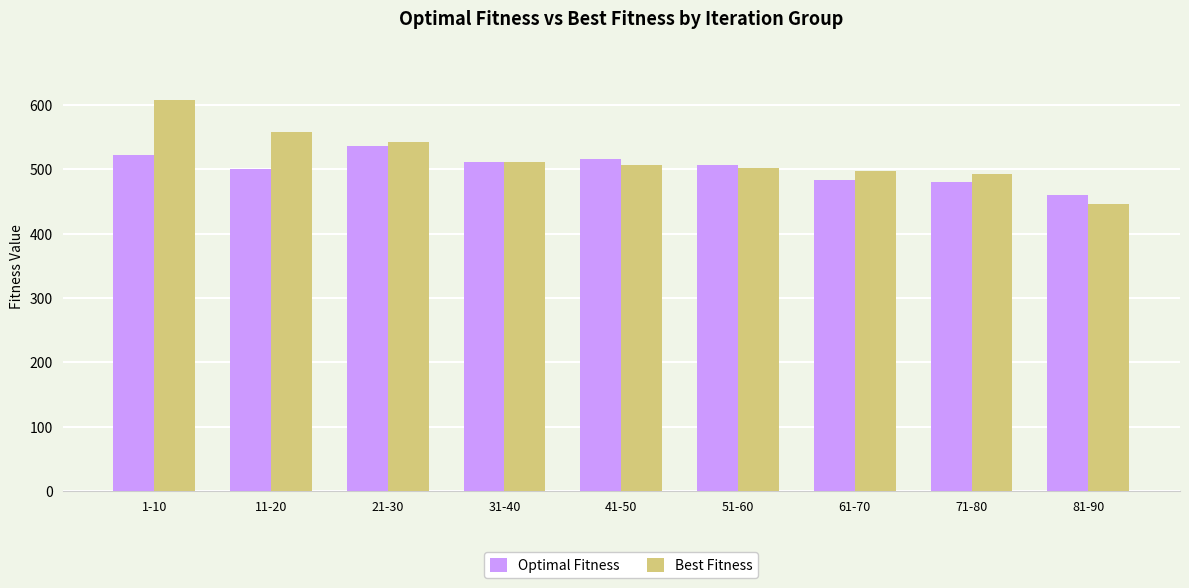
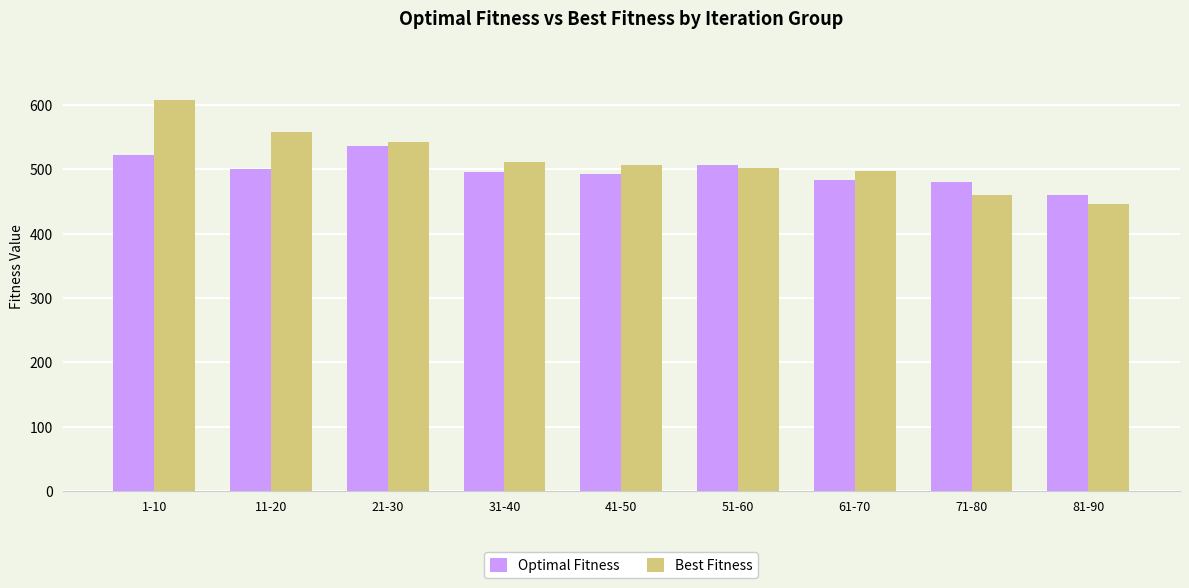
Optimal Fitness, 31-40: 510 -> 500
Optimal Fitness, 41-50: 520 -> 490
Best Fitness, 71-80: 490 -> 460
